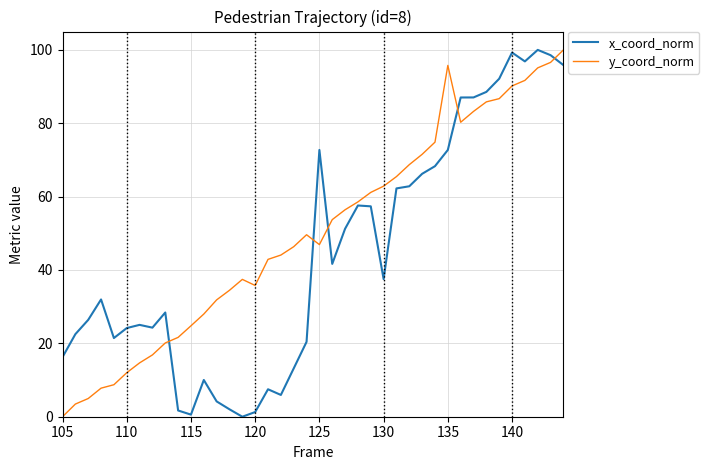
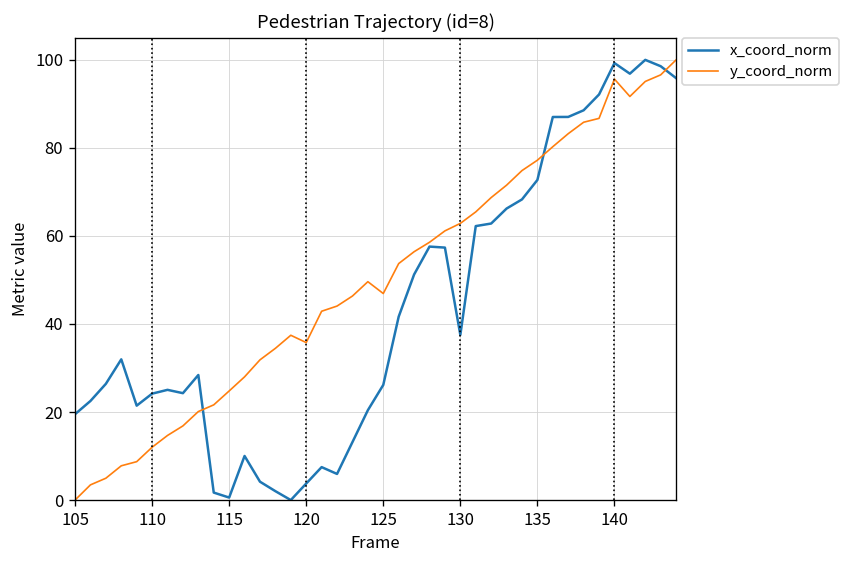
x_coord_norm, 105: 16 -> 20
x_coord_norm, 120: 1 -> 4
x_coord_norm, 125: 73 -> 26
y_coord_norm, 135: 96 -> 77
y_coord_norm, 140: 90 -> 96
